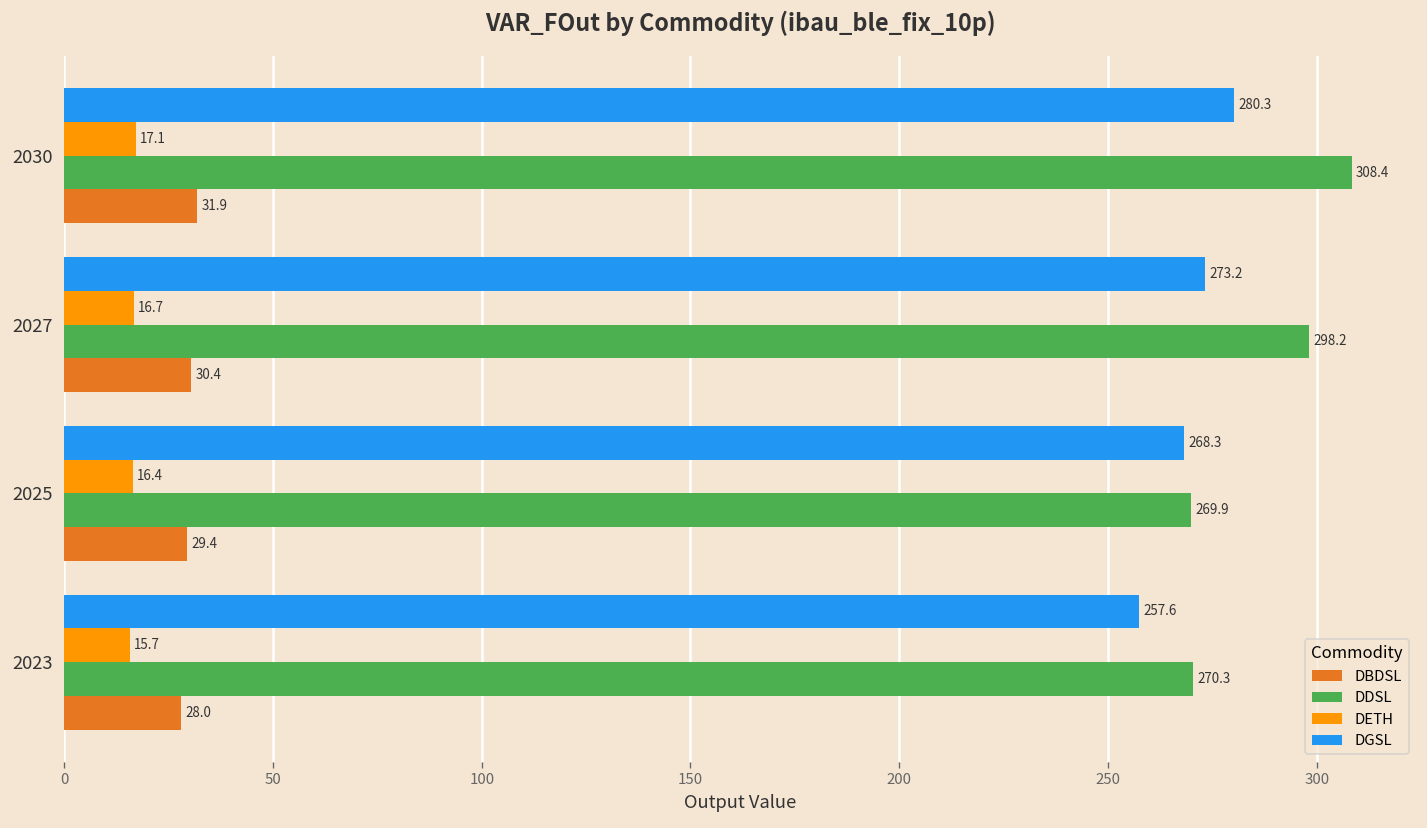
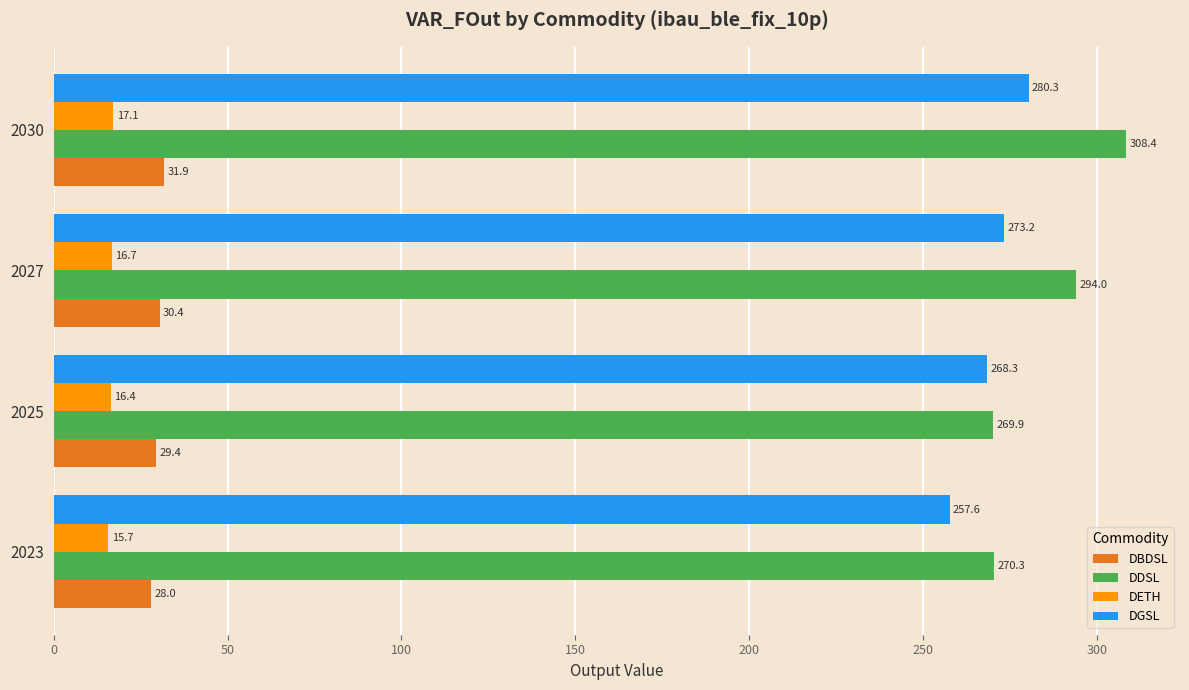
DDSL, 2027: 298.2 -> 294.0
